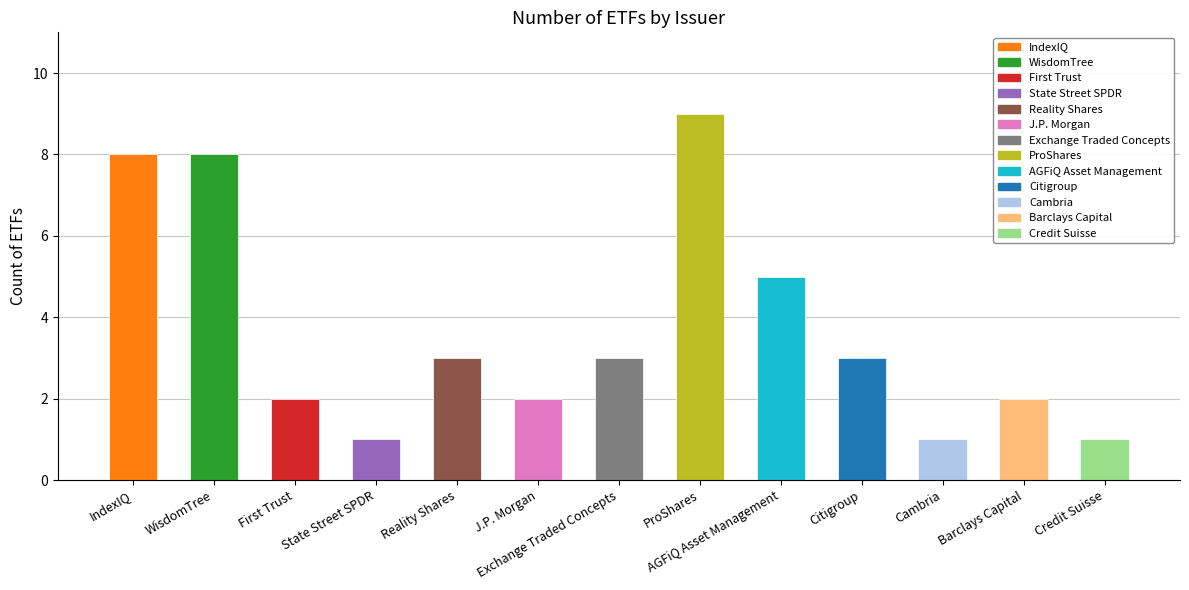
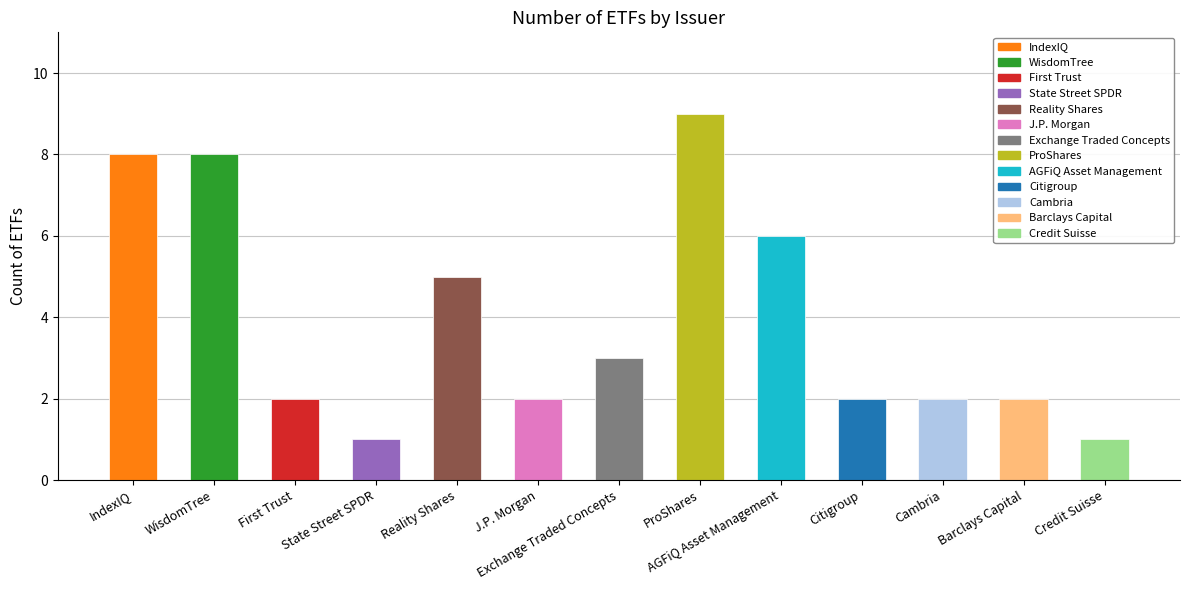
Reality Shares: 3 -> 5
AGFiQ Asset Management: 5 -> 6
Citigroup: 3 -> 2
Cambria: 1 -> 2
